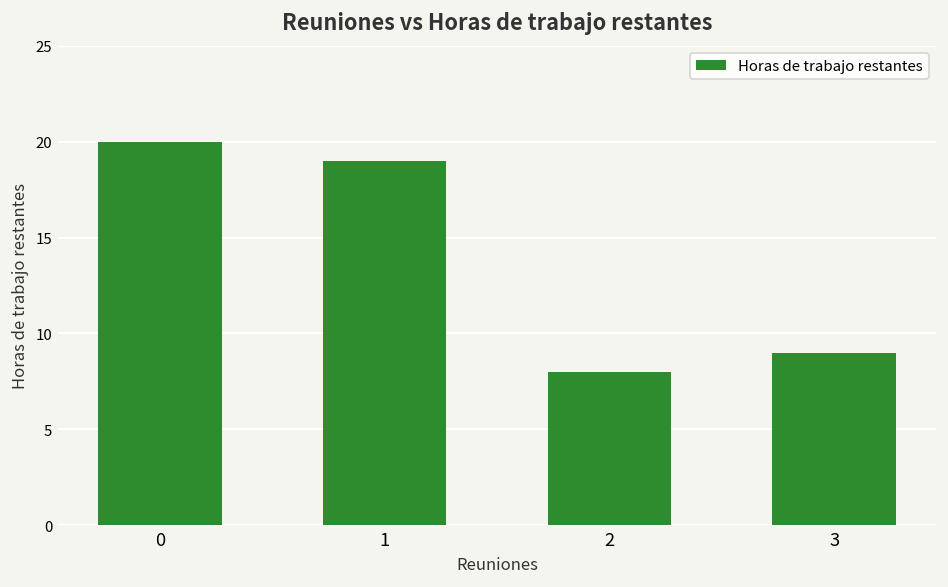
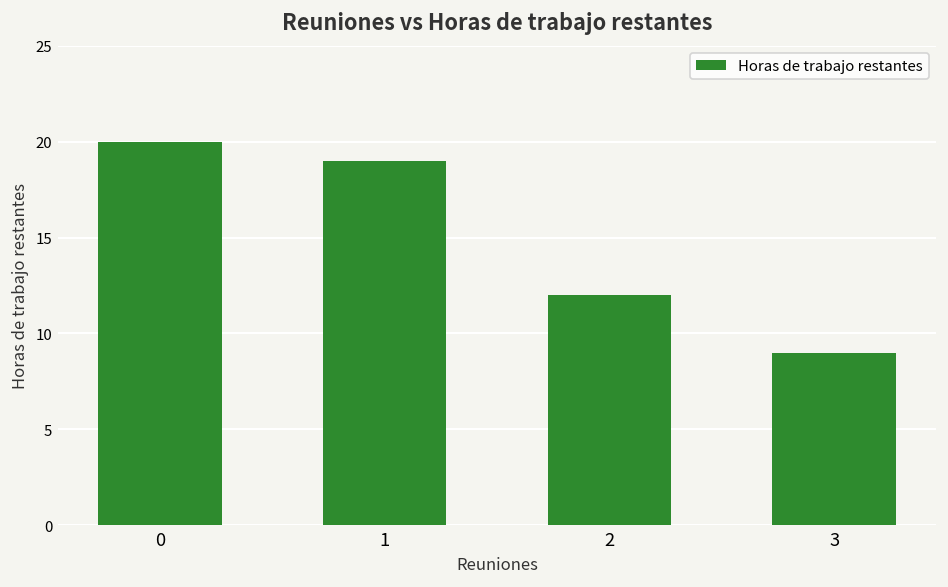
2: 8 -> 12
